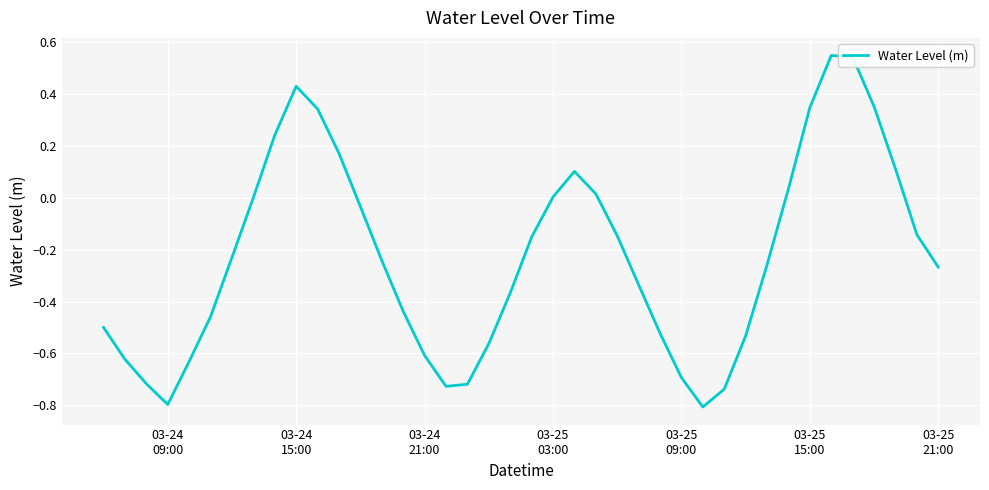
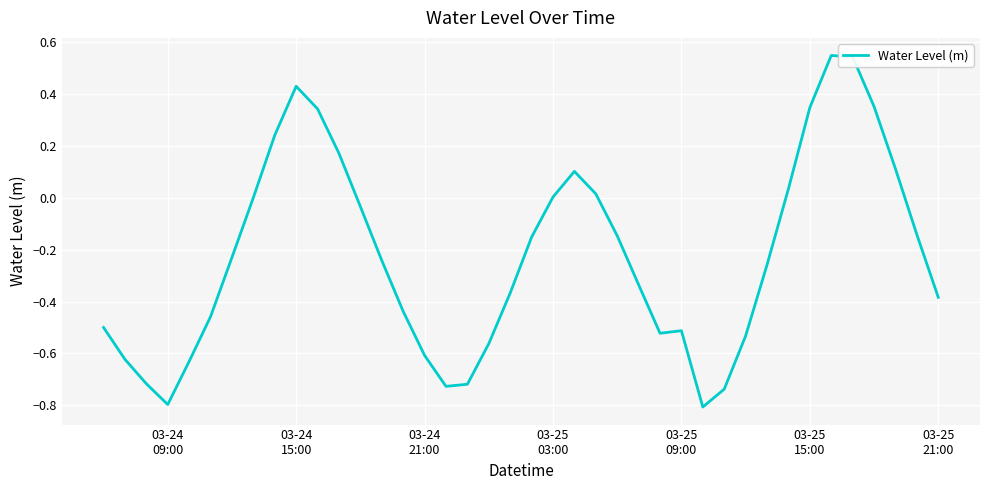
03-25 09:00: -0.69 -> -0.51
03-25 21:00: -0.27 -> -0.38
